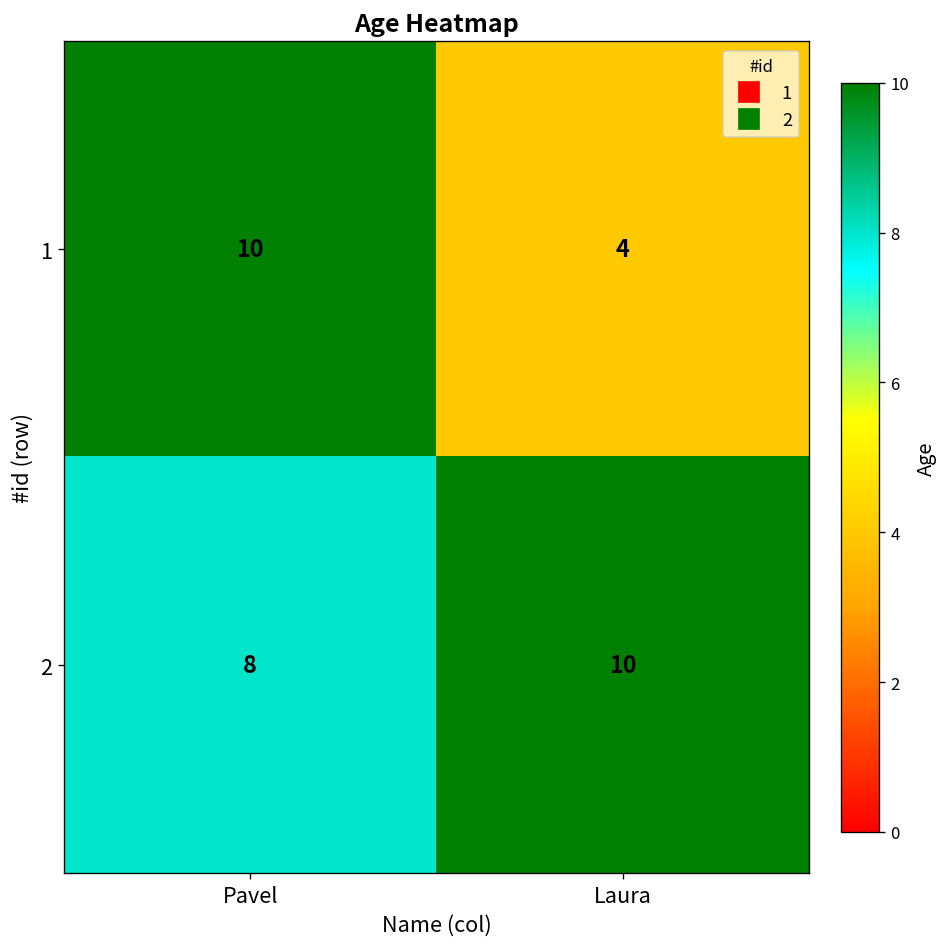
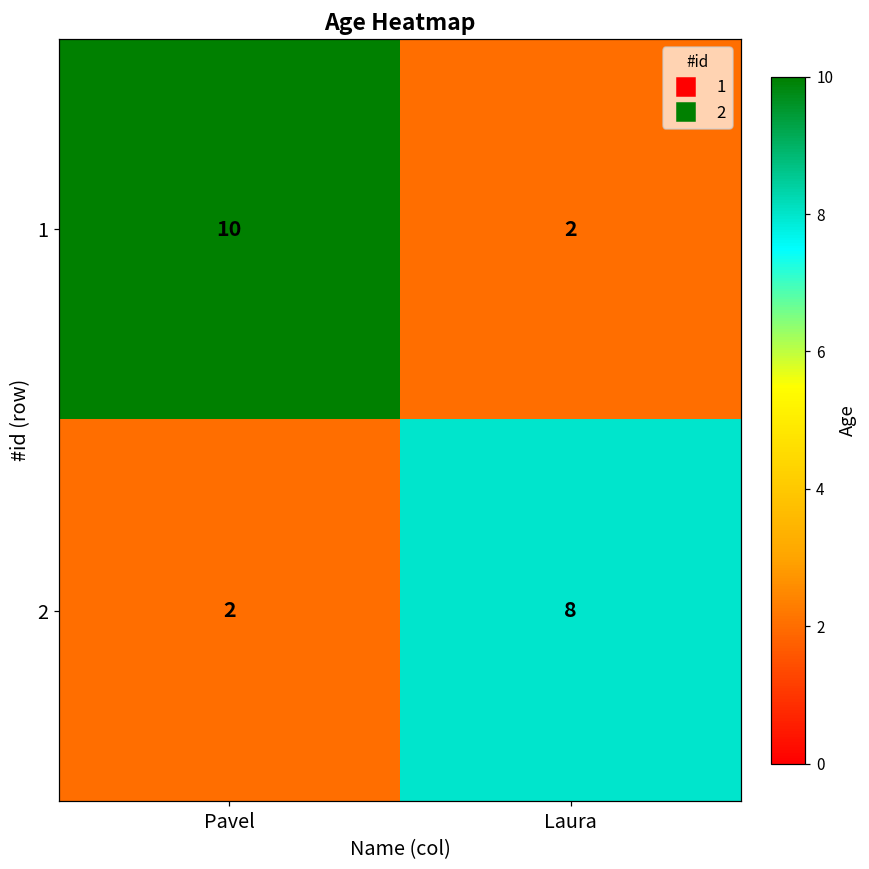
1, Laura: 4 -> 2
2, Pavel: 8 -> 2
2, Laura: 10 -> 8
